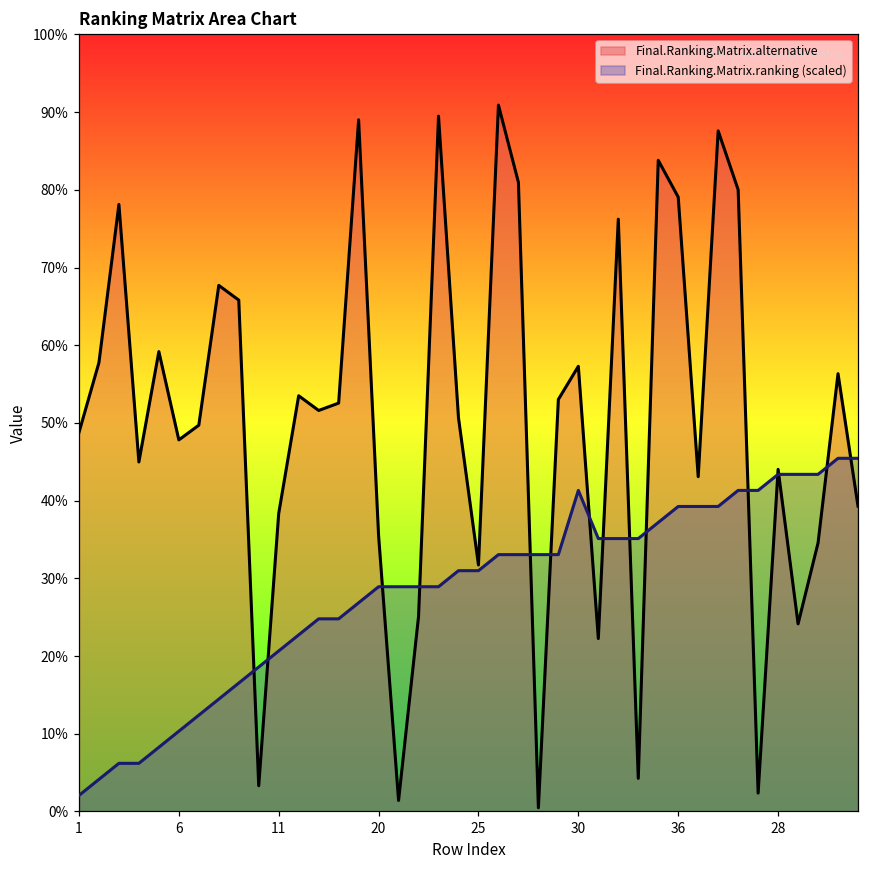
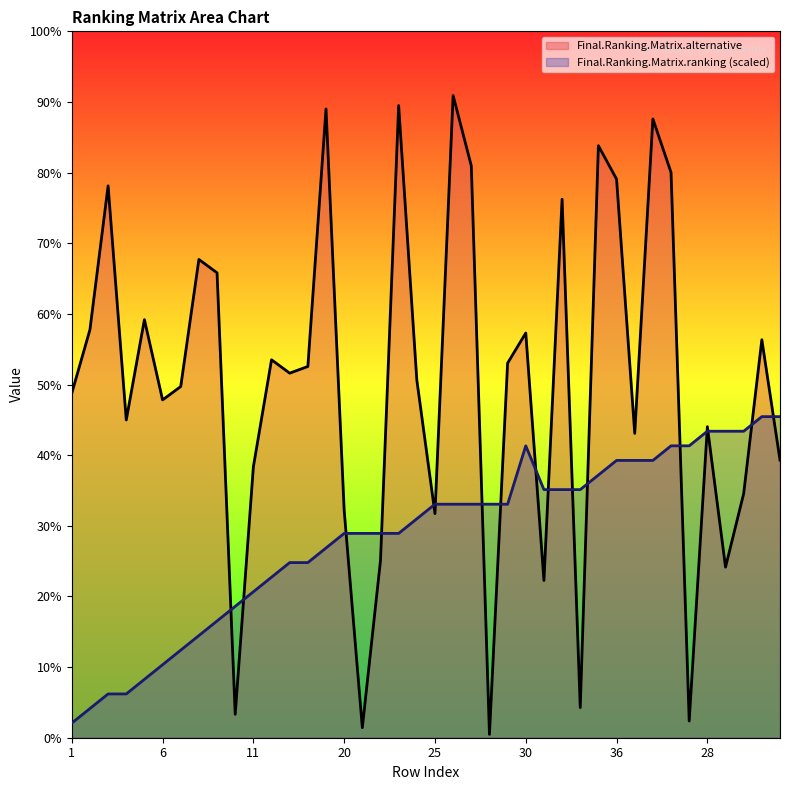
Final.Ranking.Matrix.alternative, 20: 36% -> 32%
Final.Ranking.Matrix.ranking (scaled), 25: 31% -> 33%
